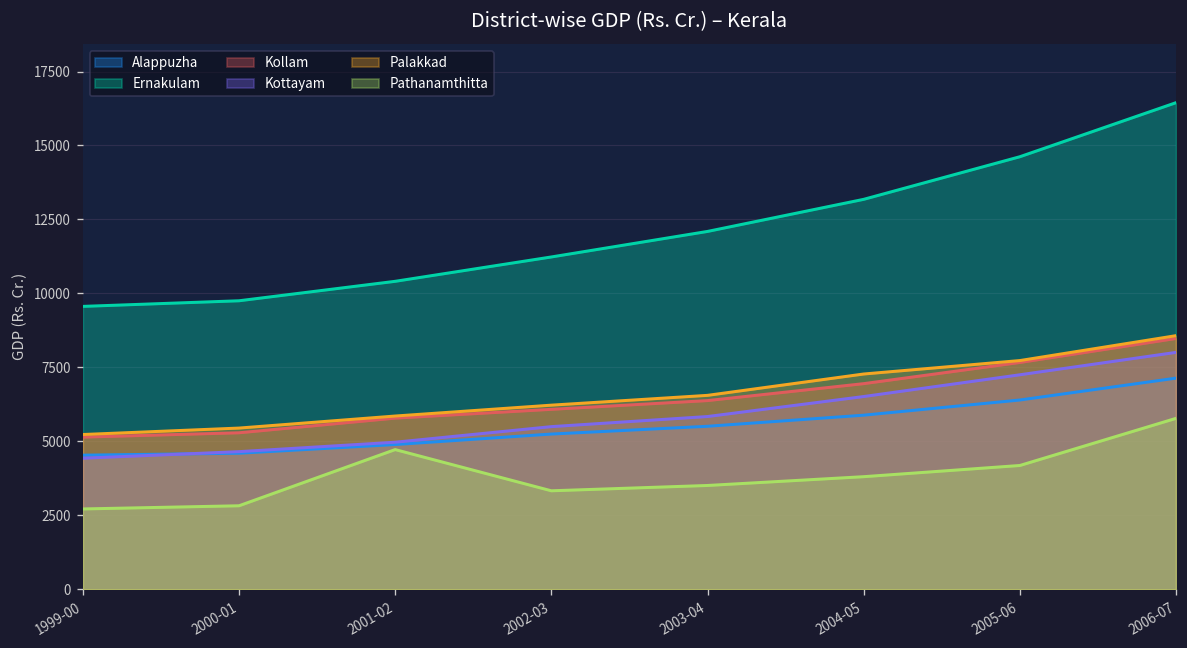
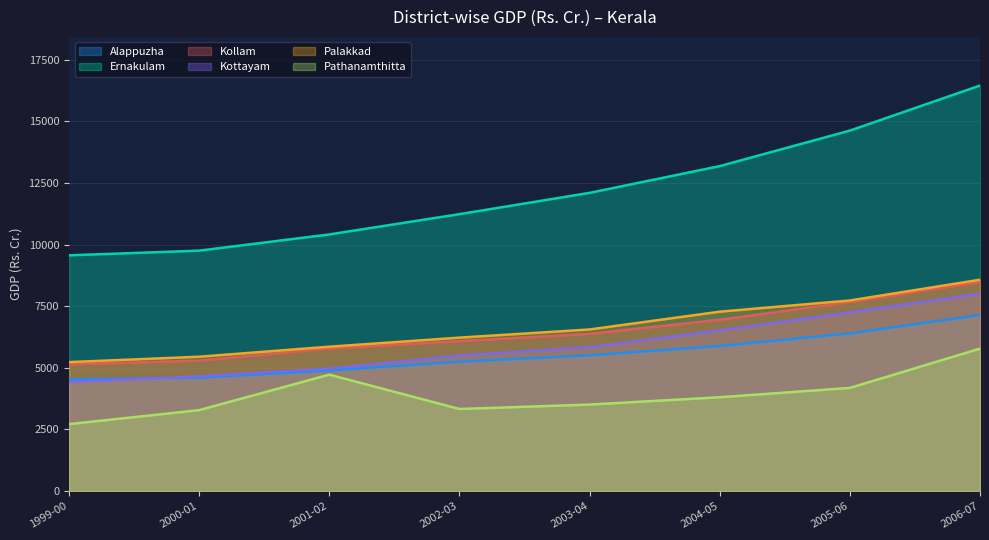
Pathanamthitta, 2000-01: 2800 -> 3300
